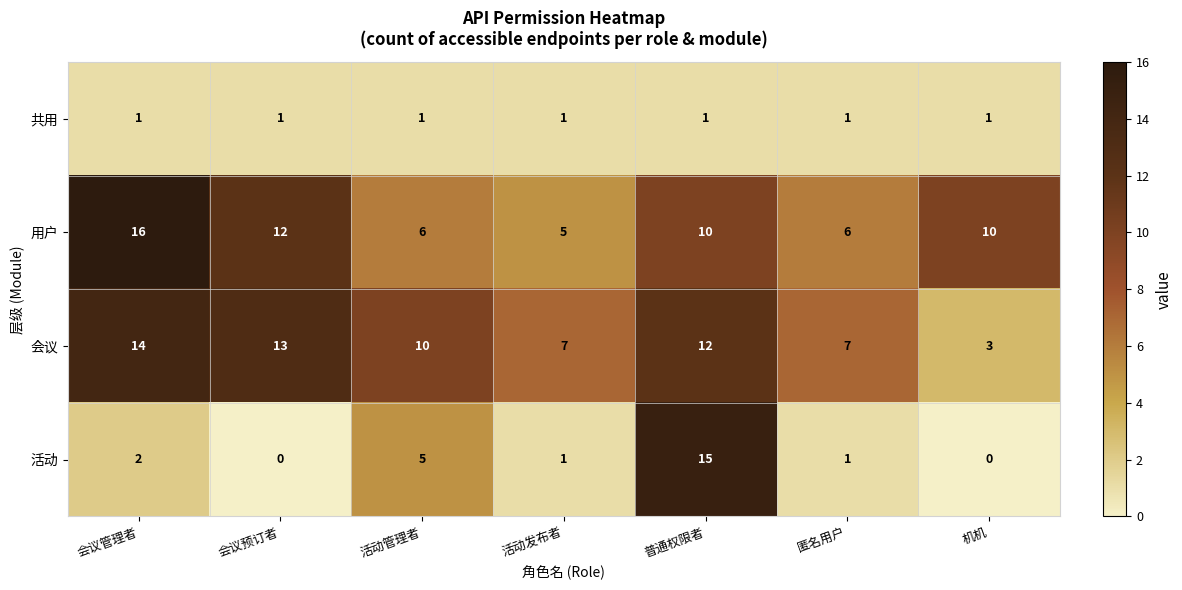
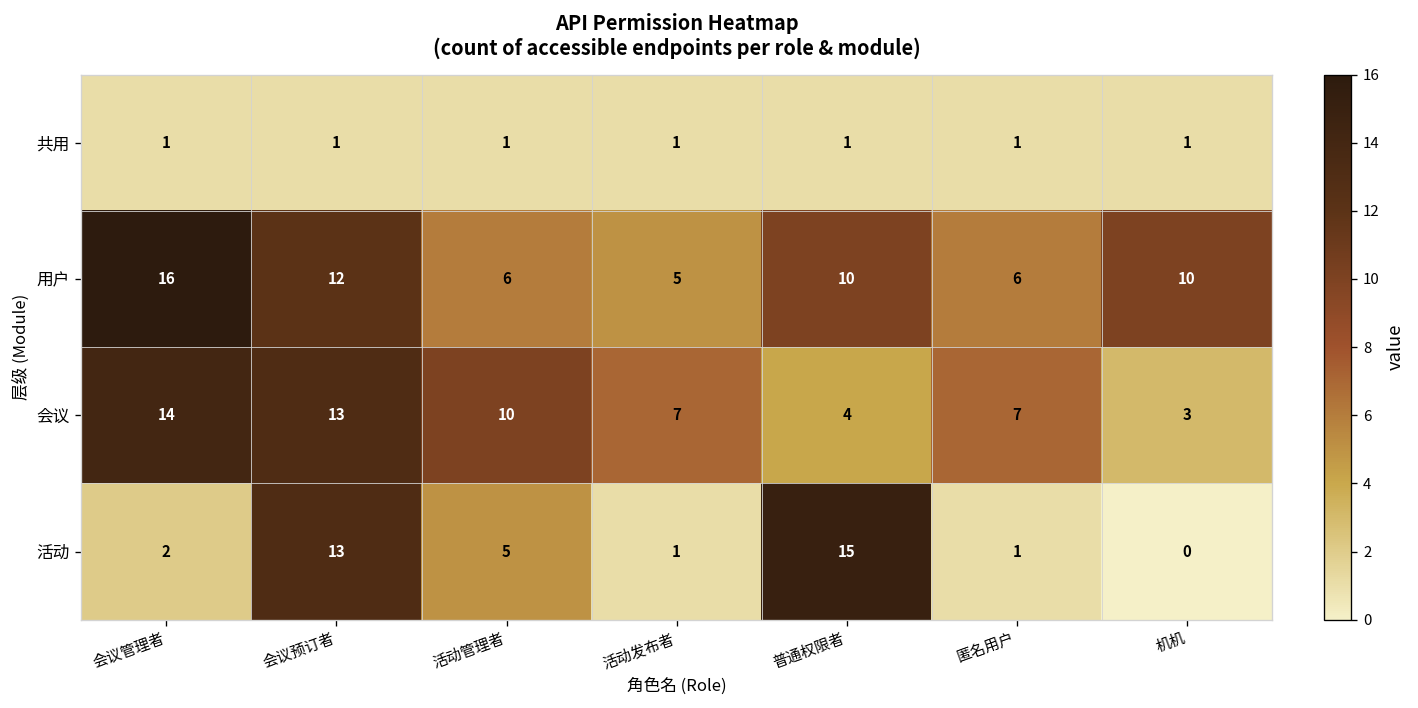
会议, 普通权限者: 12 -> 4
活动, 会议预订者: 0 -> 13
